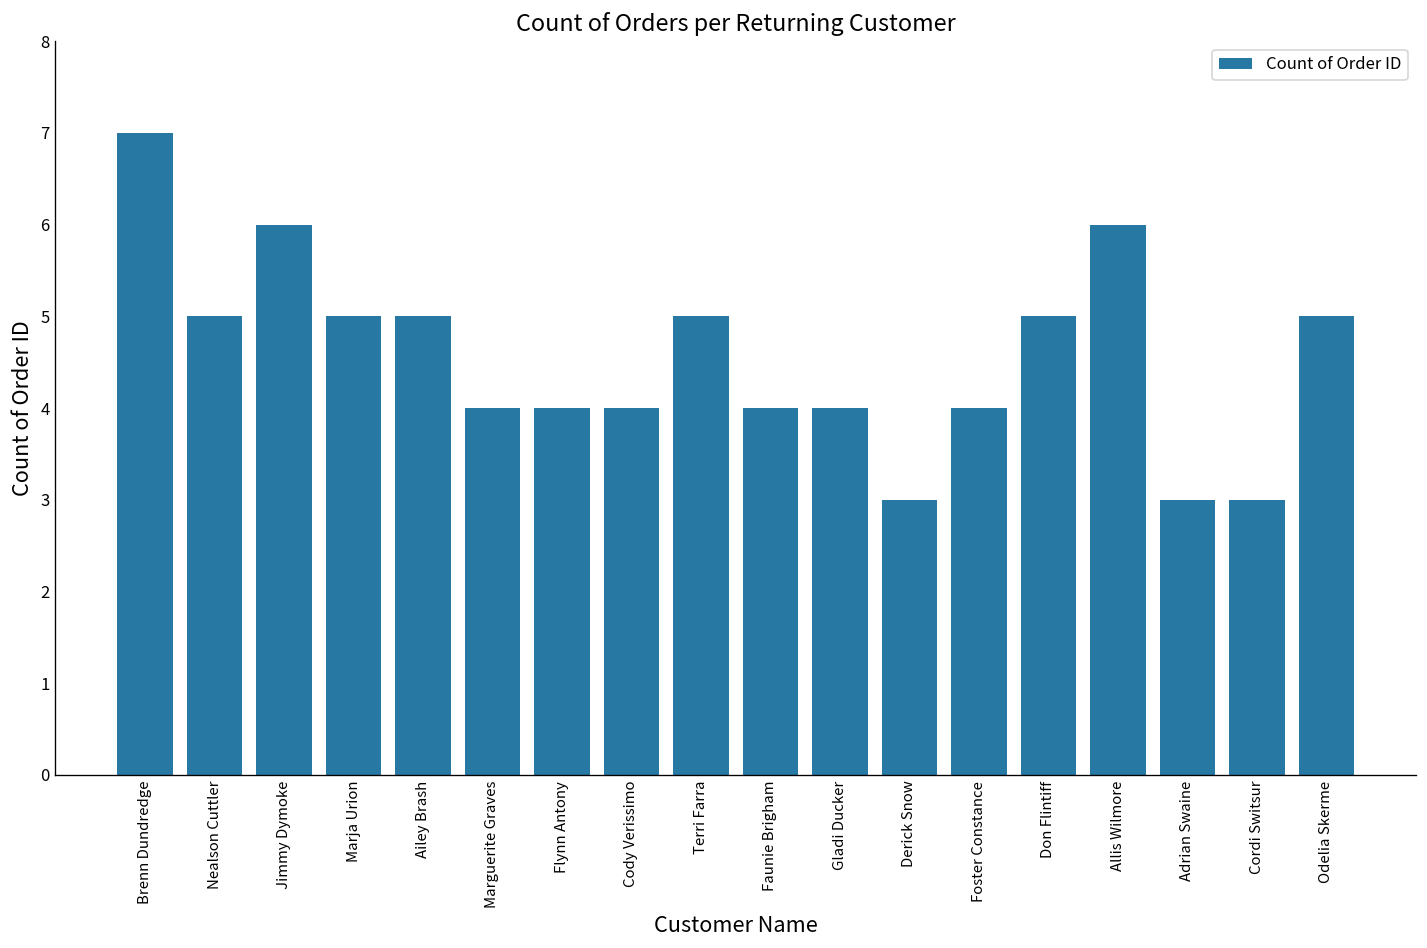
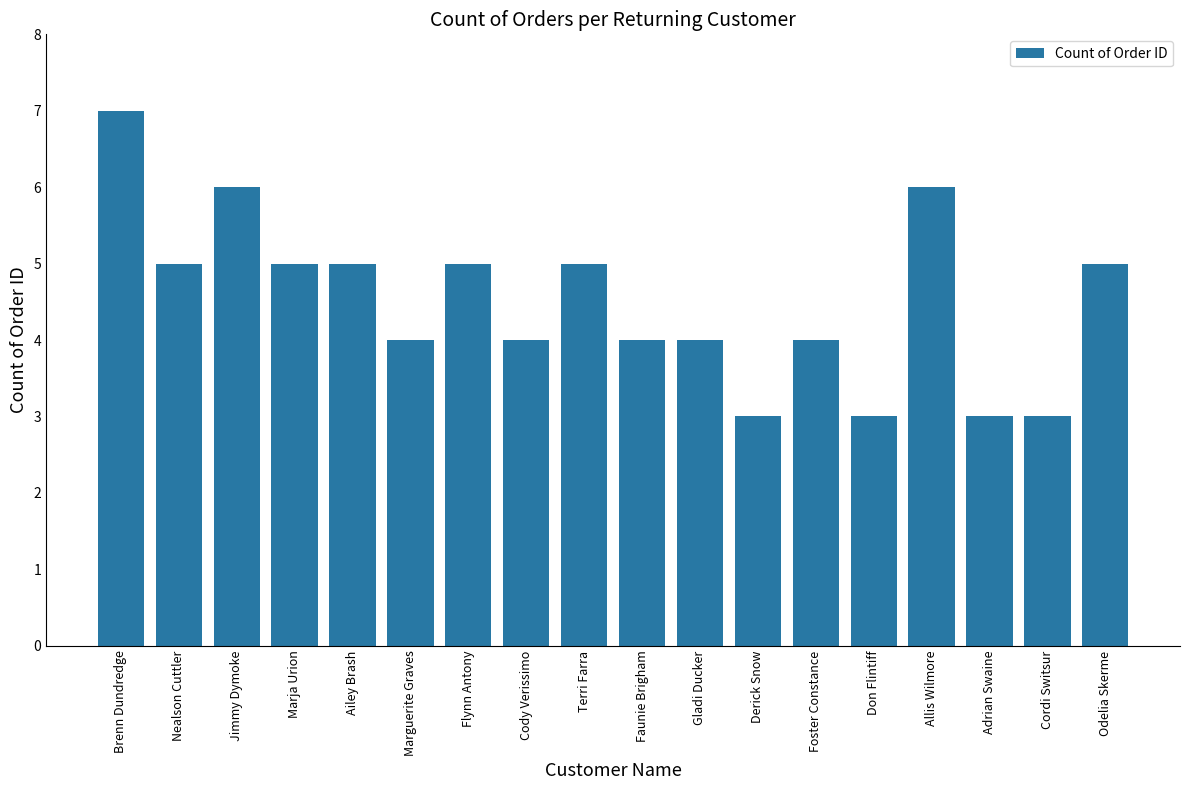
Flynn Antony: 4 -> 5
Don Flintiff: 5 -> 3
